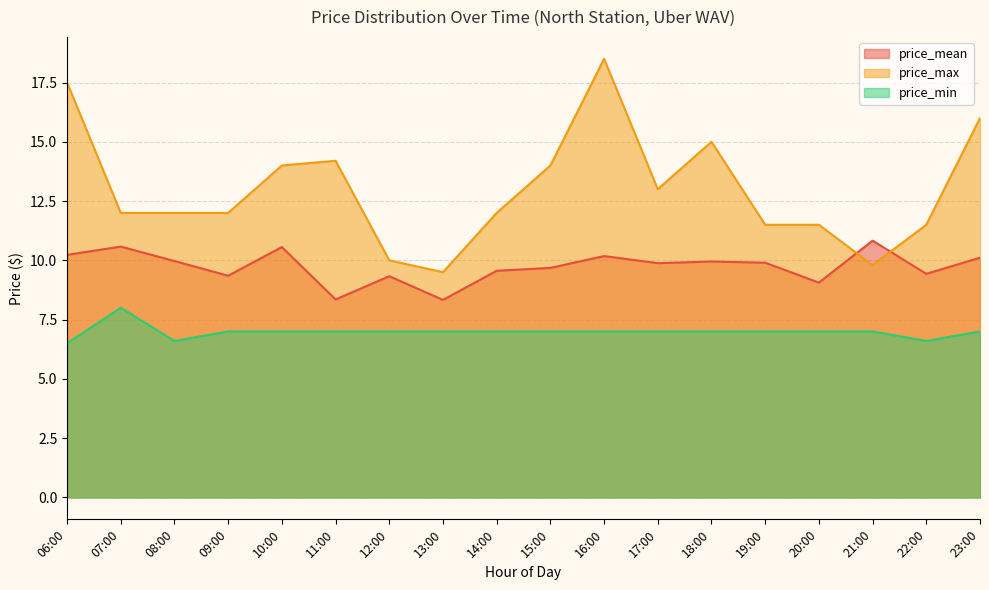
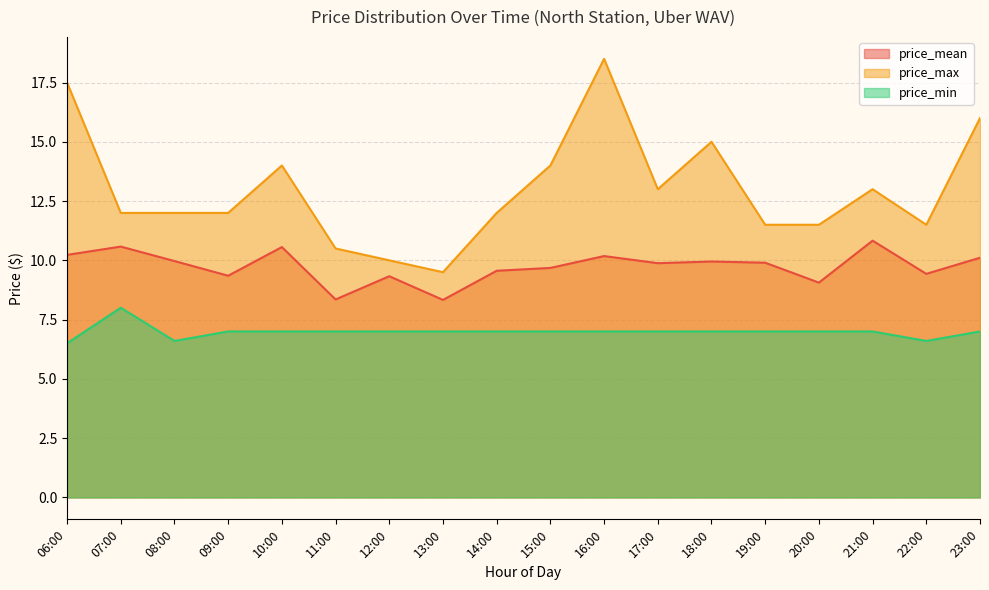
price_max, 11:00: 14.2 -> 10.5
price_max, 21:00: 9.8 -> 13.0
